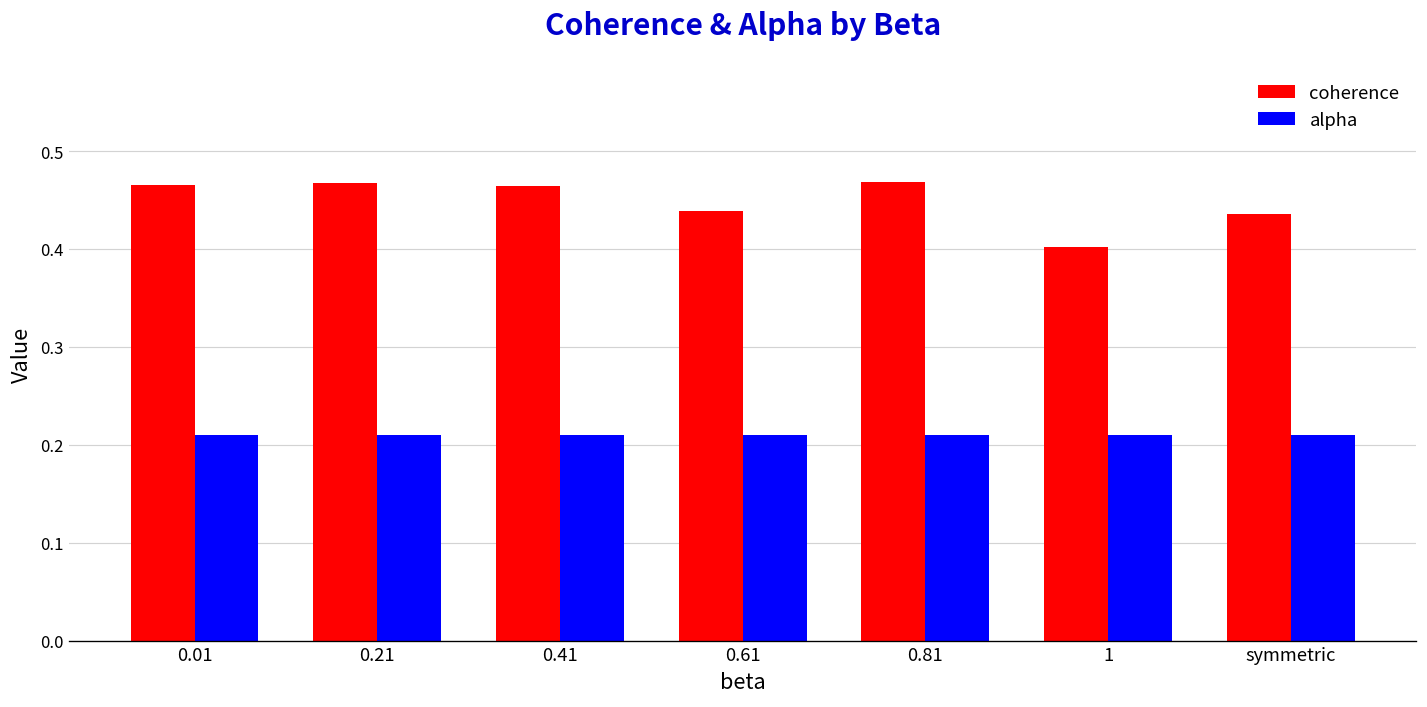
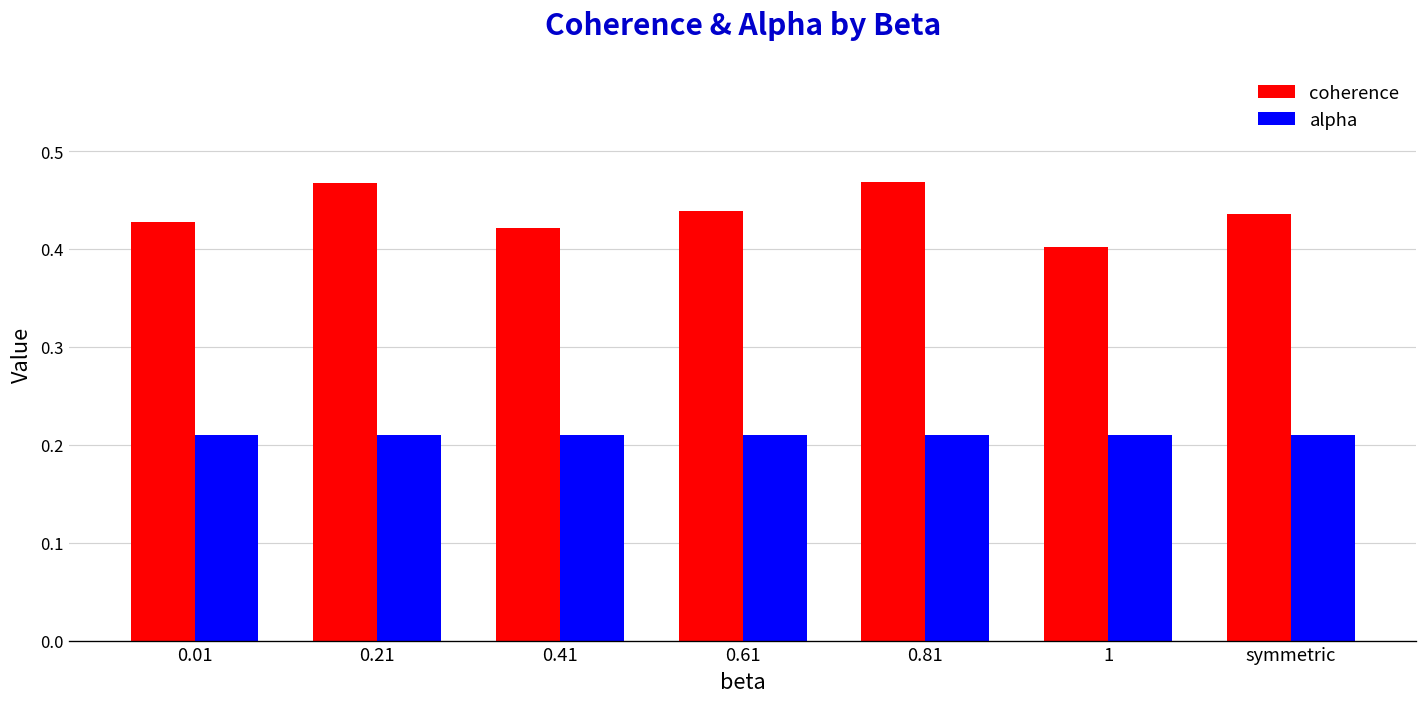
coherence, 0.01: 0.47 -> 0.43
coherence, 0.41: 0.46 -> 0.42
